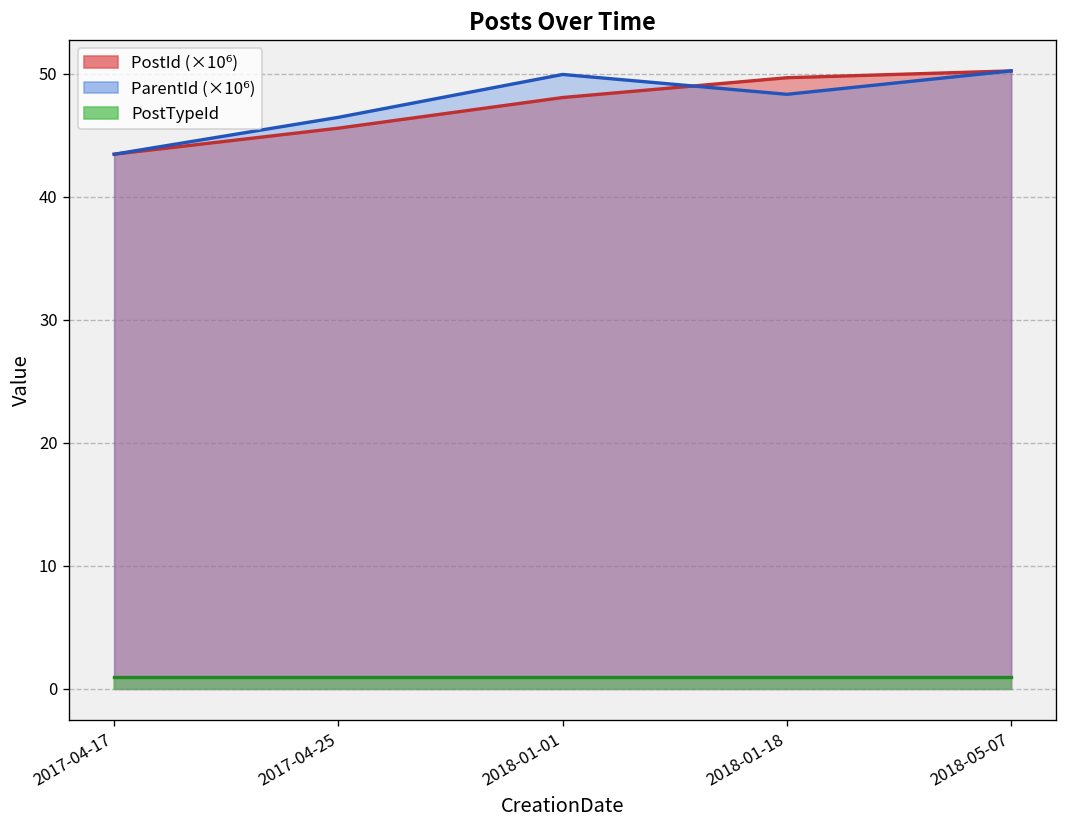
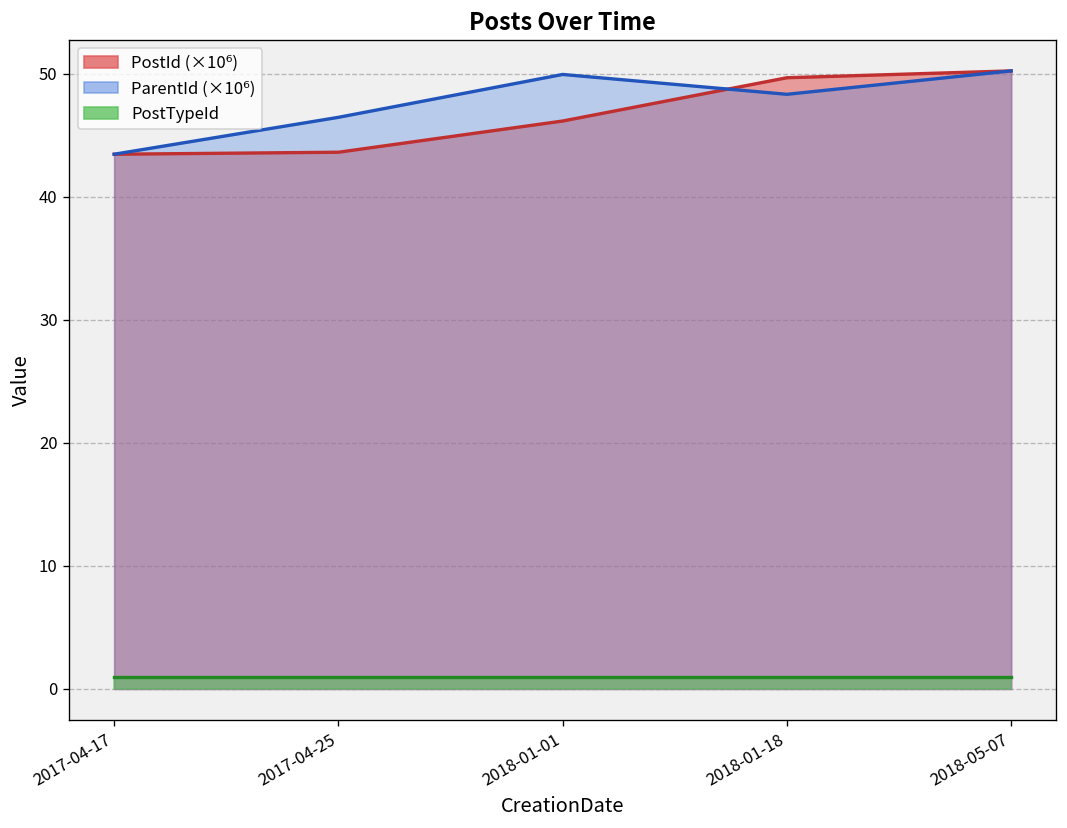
PostId (×10⁶), 2017-04-25: 45.6 -> 43.6
PostId (×10⁶), 2018-01-01: 48.1 -> 46.1
